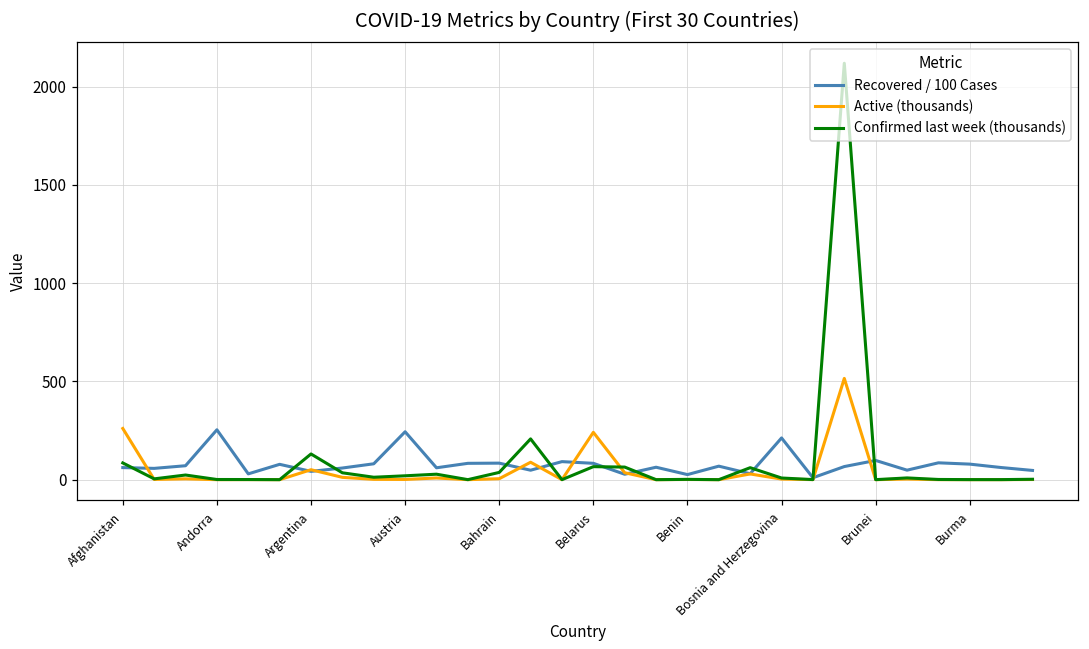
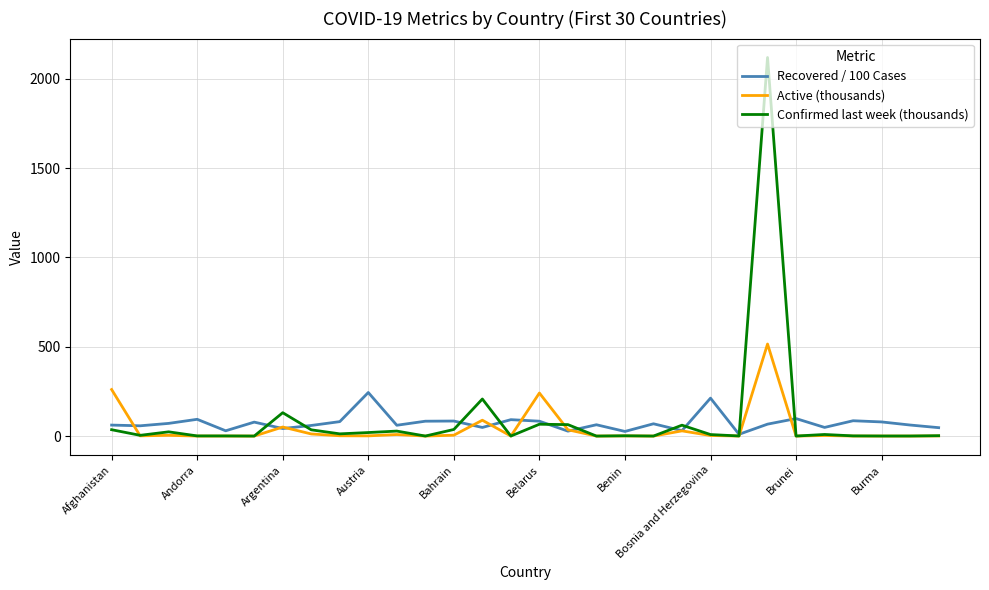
Confirmed last week (thousands), Afghanistan: 90 -> 40
Recovered / 100 Cases, Andorra: 250 -> 90
